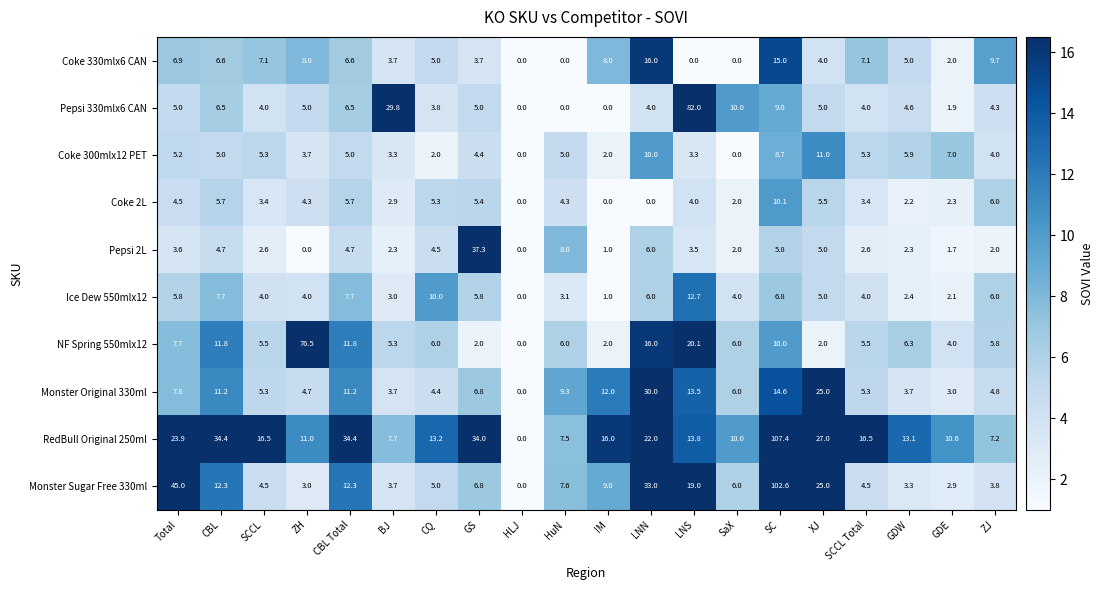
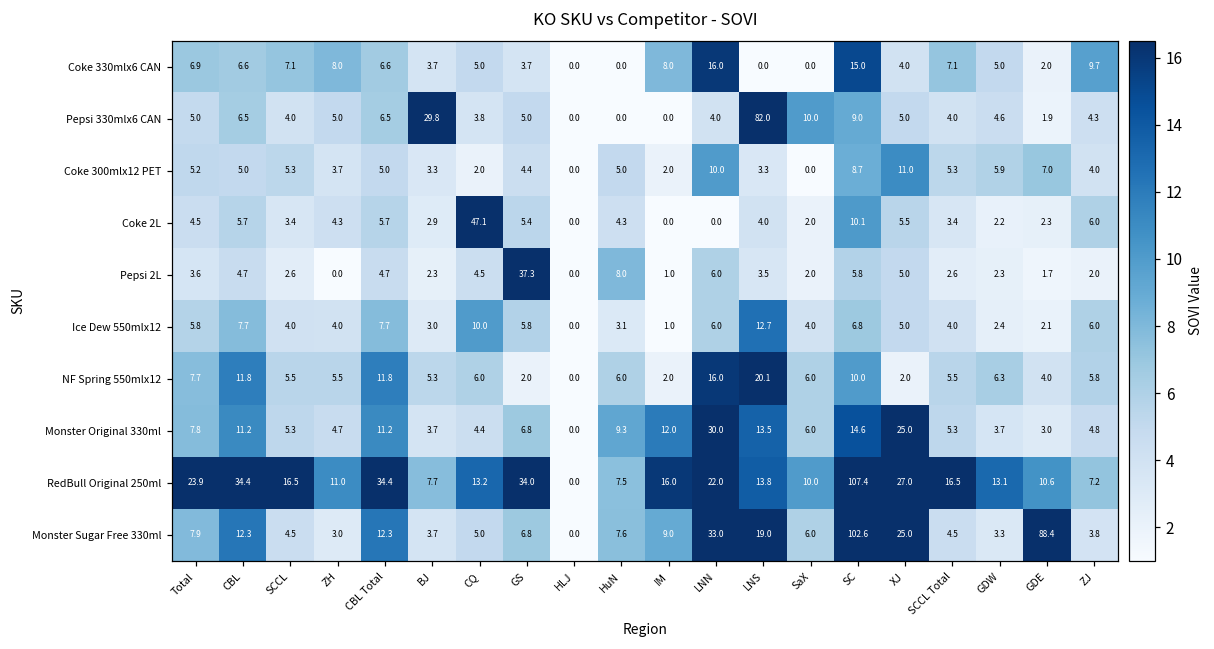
Coke 2L, CQ: 5.3 -> 47.1
NF Spring 550mlx12, ZH: 76.5 -> 5.5
Monster Sugar Free 330ml, Total: 45.0 -> 7.9
Monster Sugar Free 330ml, GDE: 2.9 -> 88.4
